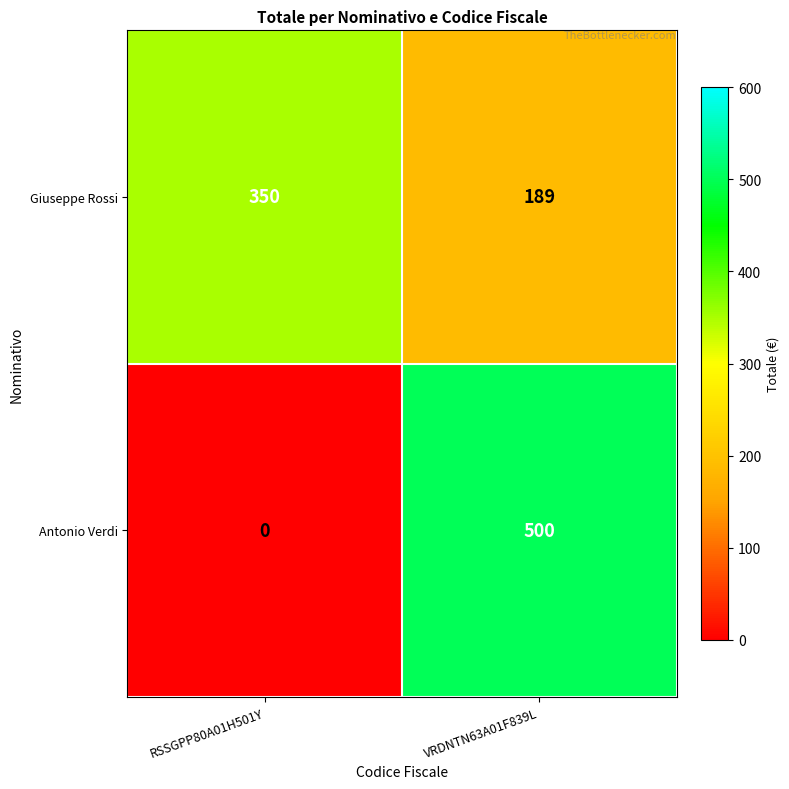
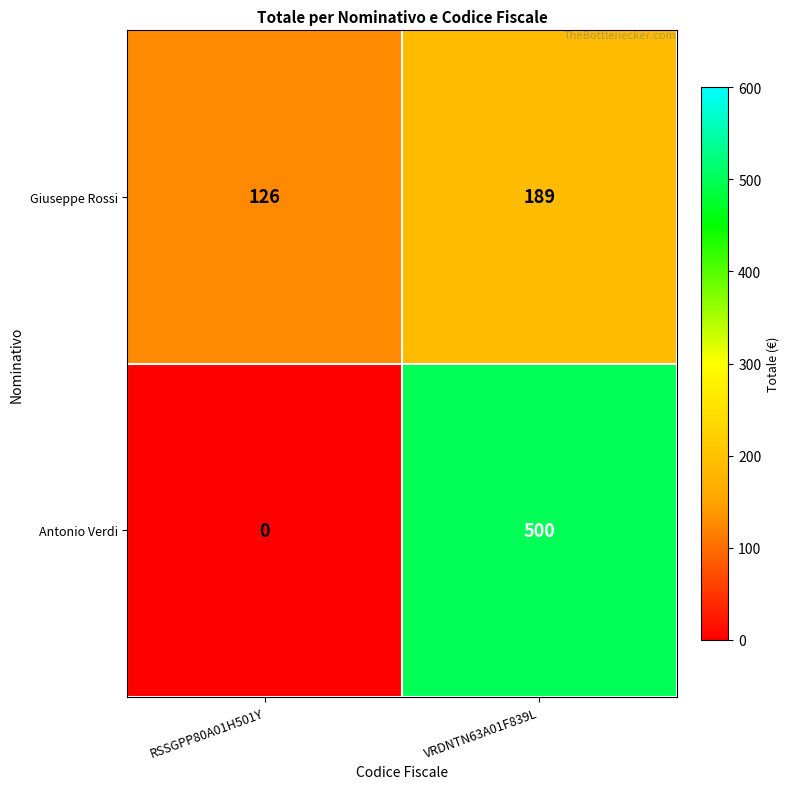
Giuseppe Rossi, RSSGPP80A01H501Y: 350 -> 126
